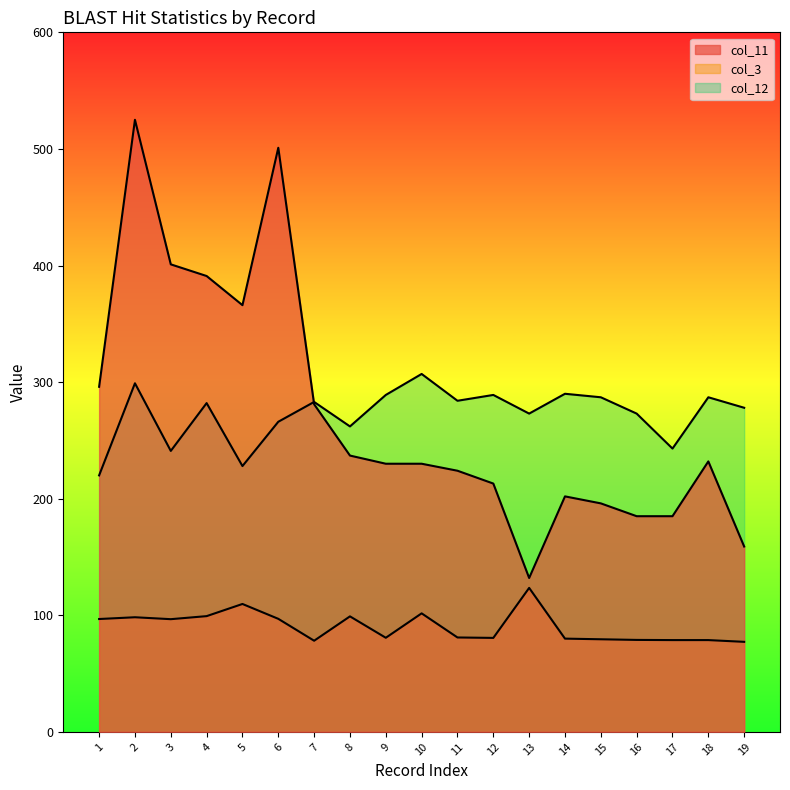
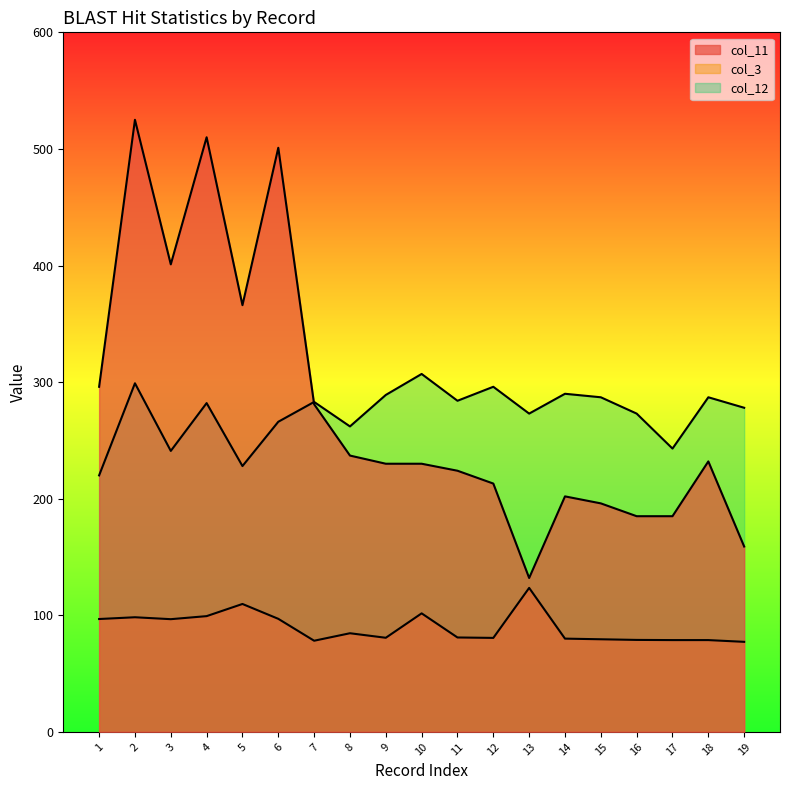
col_11, 4: 391 -> 510
col_3, 8: 99 -> 85
col_12, 12: 289 -> 296
